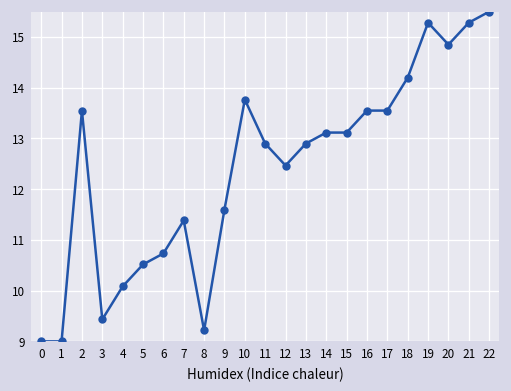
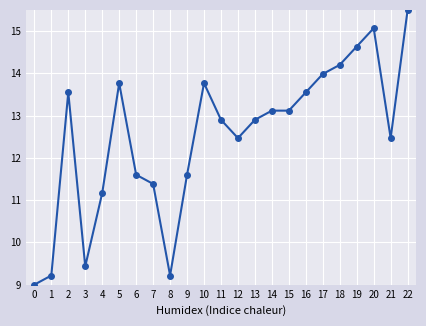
1: 9.0 -> 9.2
4: 10.1 -> 11.2
5: 10.5 -> 13.8
6: 10.7 -> 11.6
17: 13.6 -> 14.0
19: 15.3 -> 14.6
20: 14.9 -> 15.1
21: 15.3 -> 12.5
